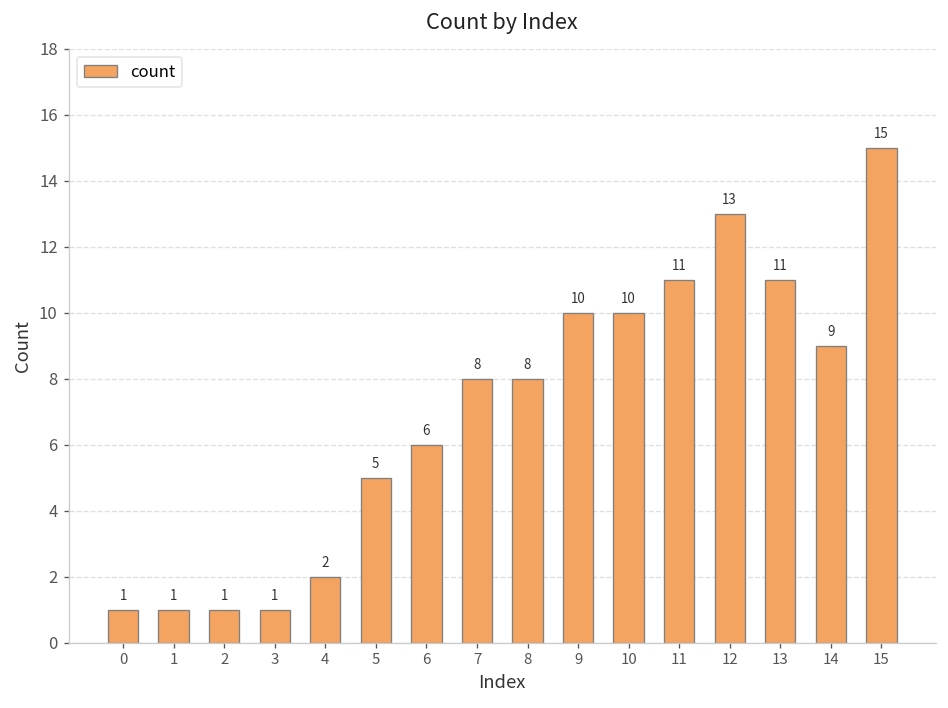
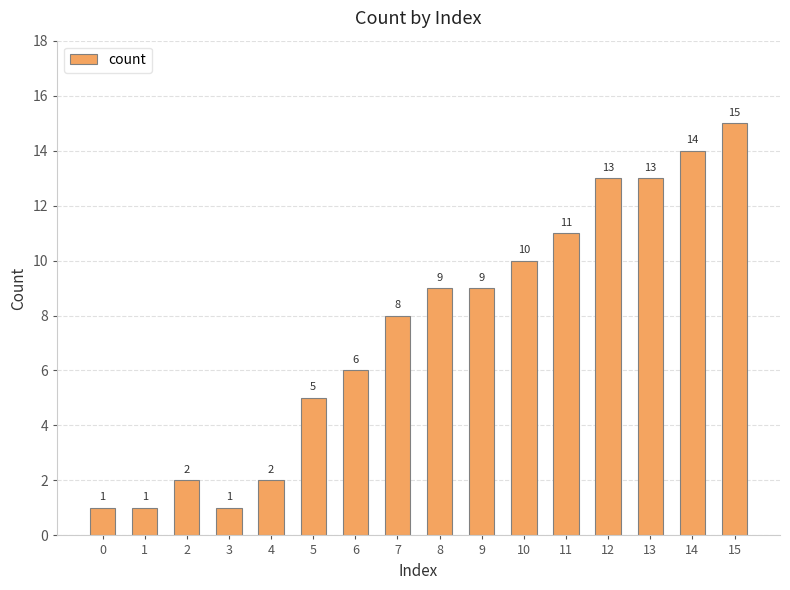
2: 1 -> 2
8: 8 -> 9
9: 10 -> 9
13: 11 -> 13
14: 9 -> 14
